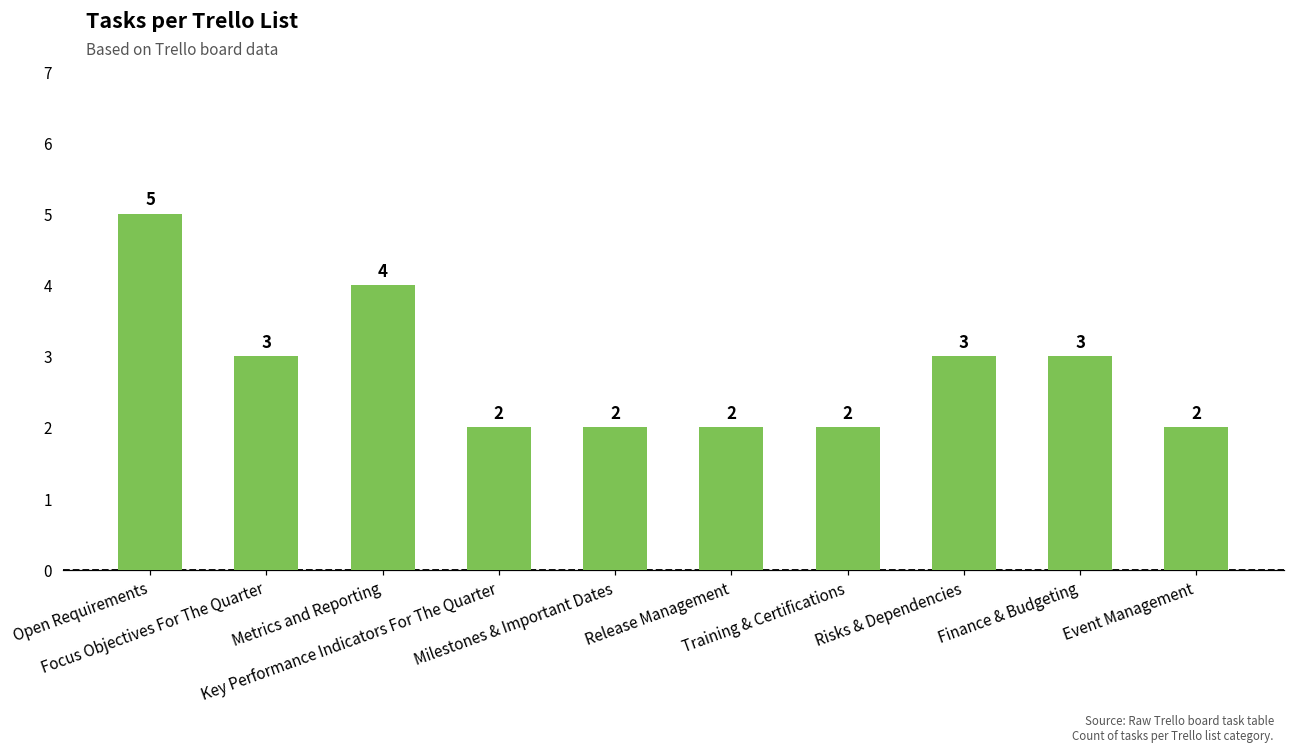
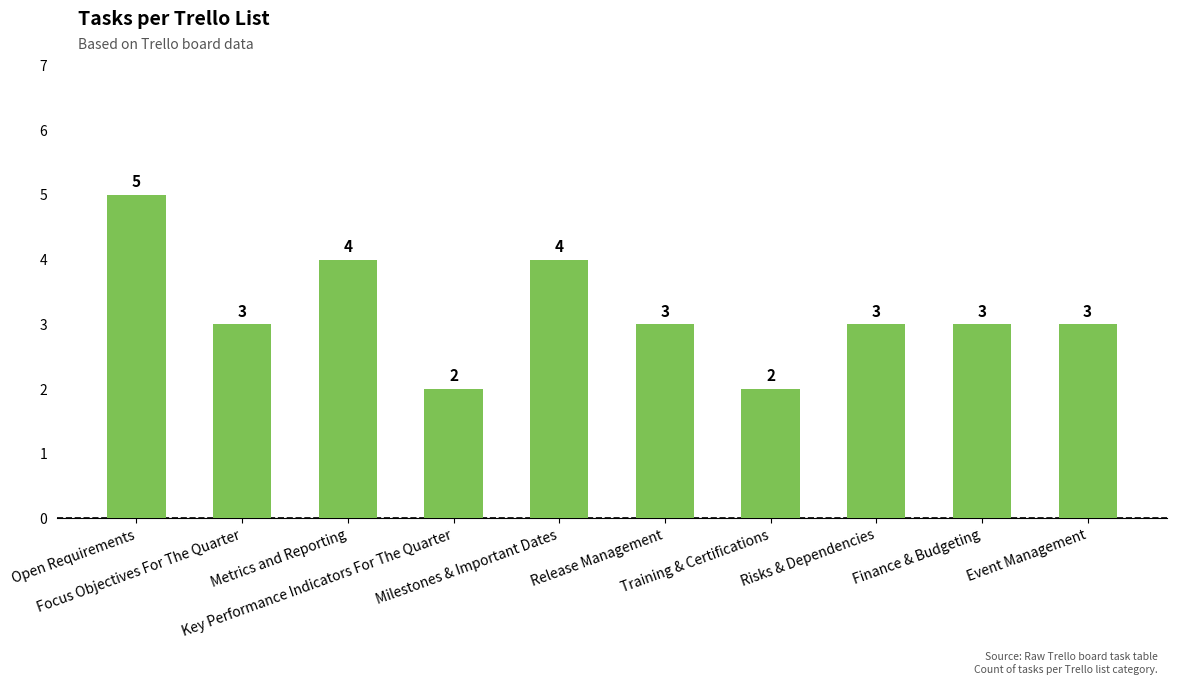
Milestones & Important Dates: 2 -> 4
Release Management: 2 -> 3
Event Management: 2 -> 3
